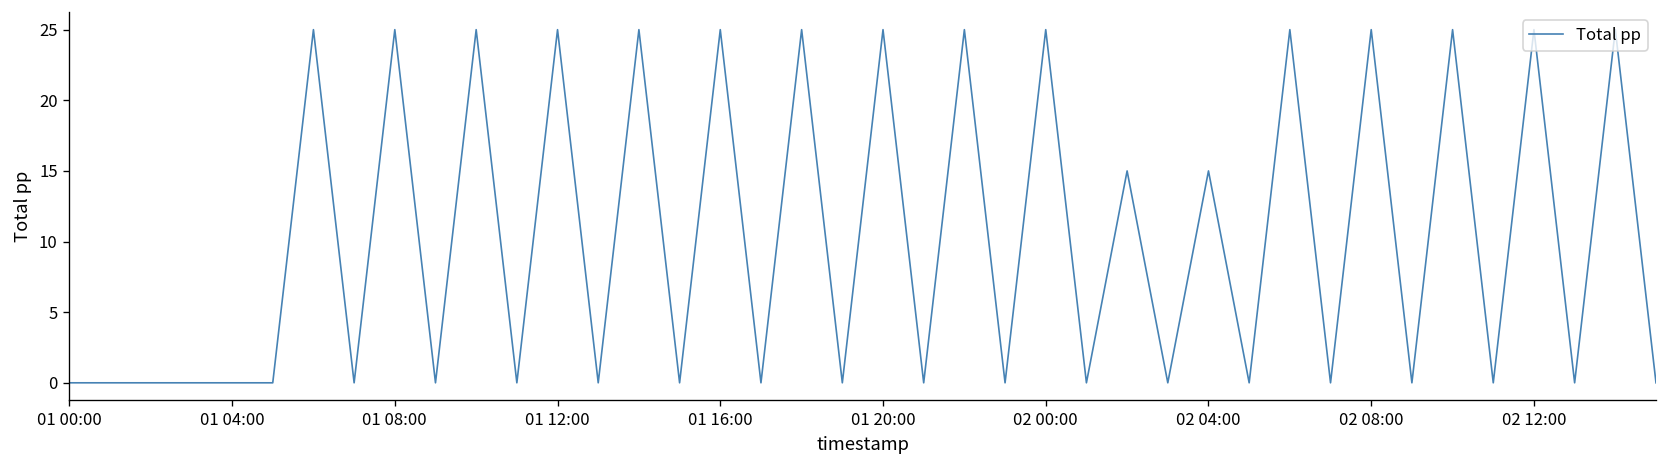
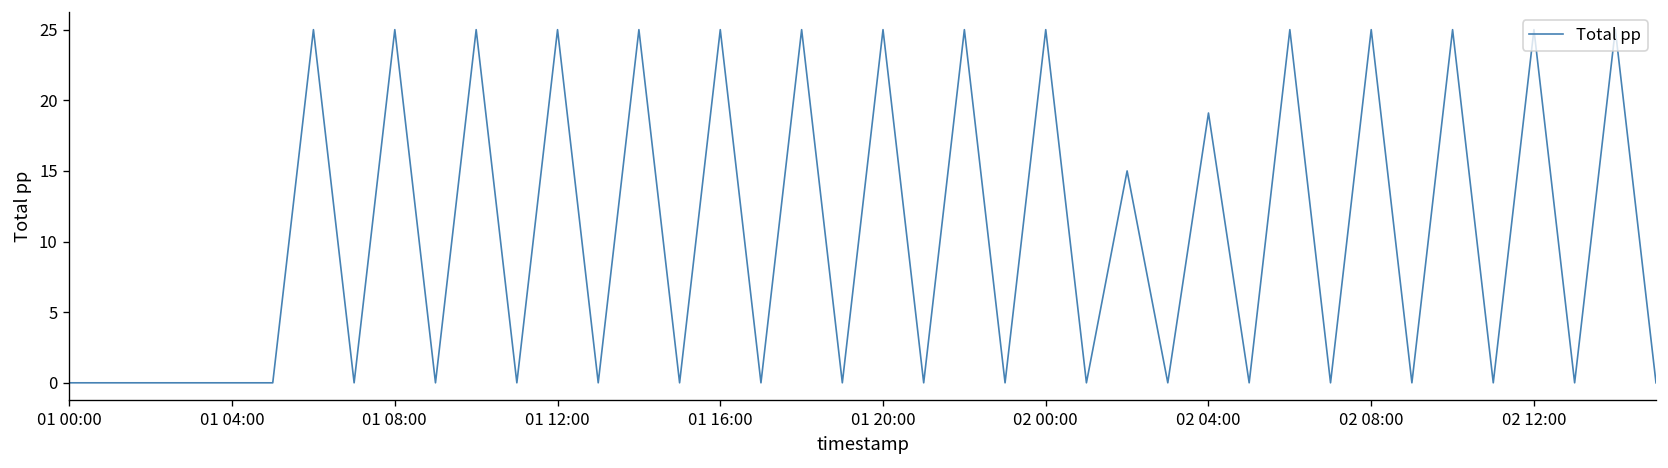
02 04:00: 15.0 -> 19.1
